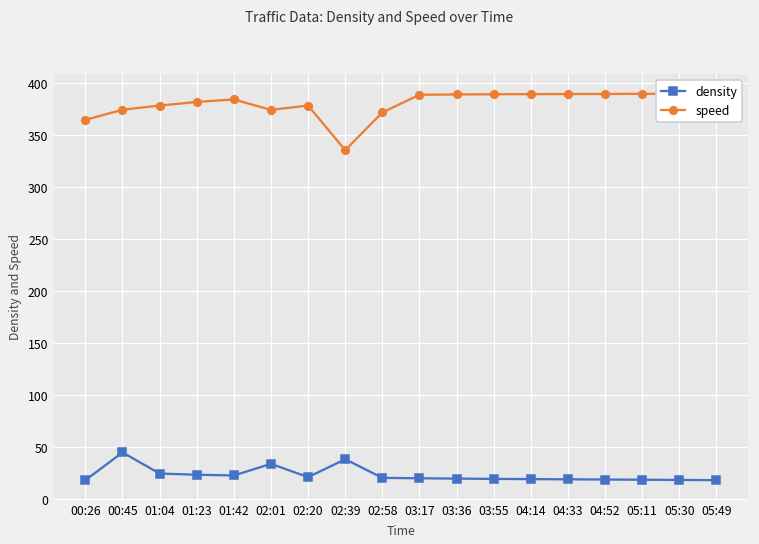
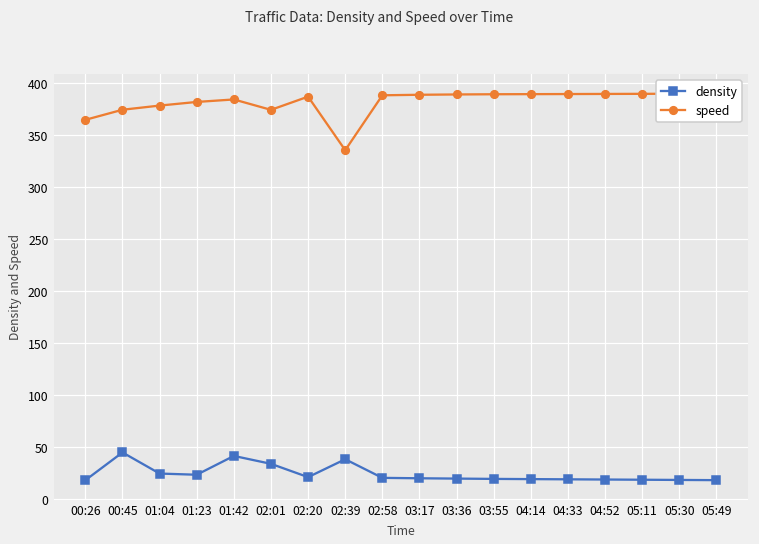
density, 01:42: 20 -> 40
speed, 02:20: 380 -> 390
speed, 02:58: 370 -> 390
